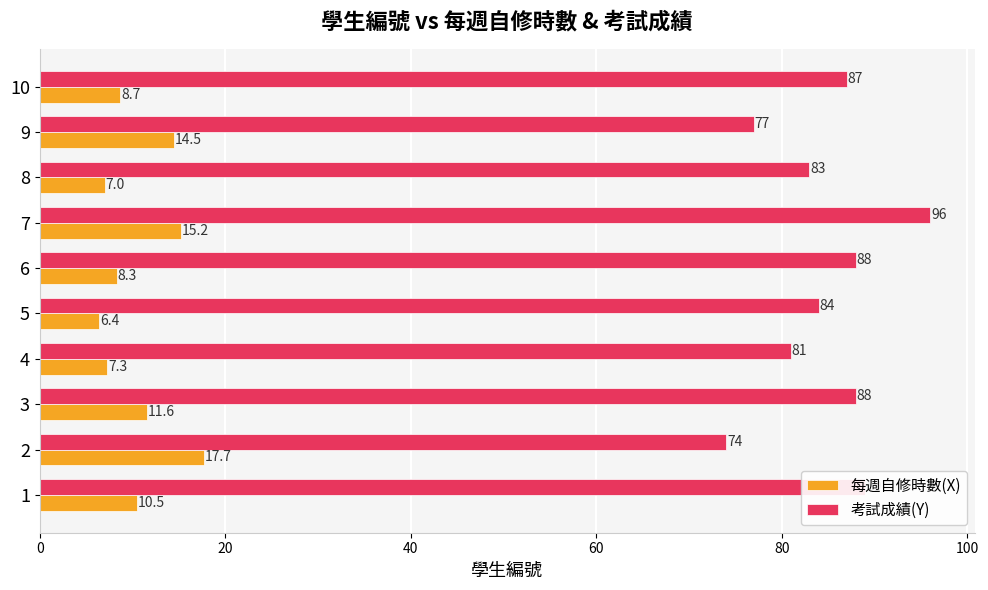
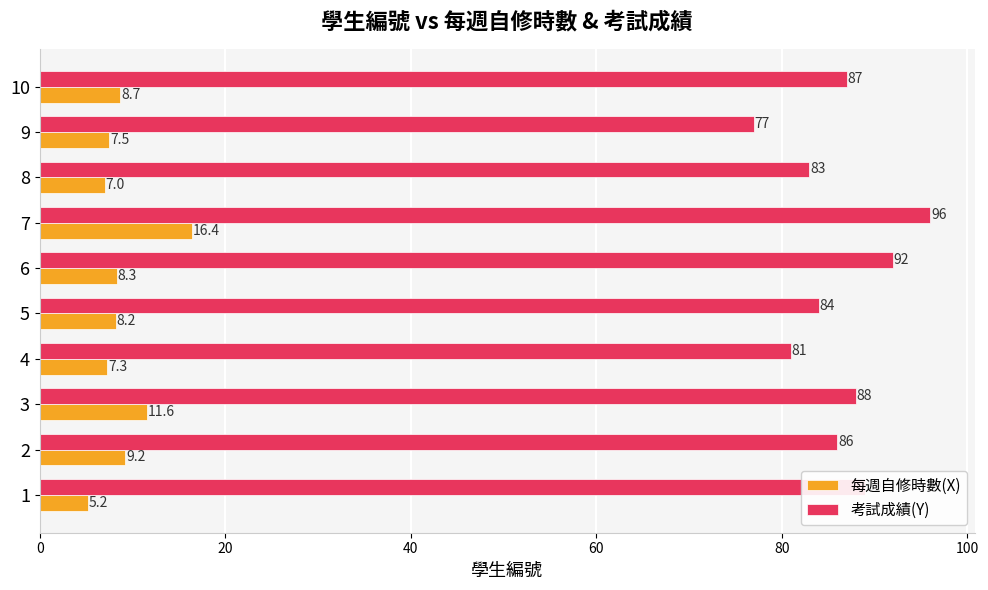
每週自修時數(X), 9: 14.5 -> 7.5
每週自修時數(X), 7: 15.2 -> 16.4
考試成績(Y), 6: 88 -> 92
每週自修時數(X), 5: 6.4 -> 8.2
考試成績(Y), 2: 74 -> 86
每週自修時數(X), 2: 17.7 -> 9.2
每週自修時數(X), 1: 10.5 -> 5.2
